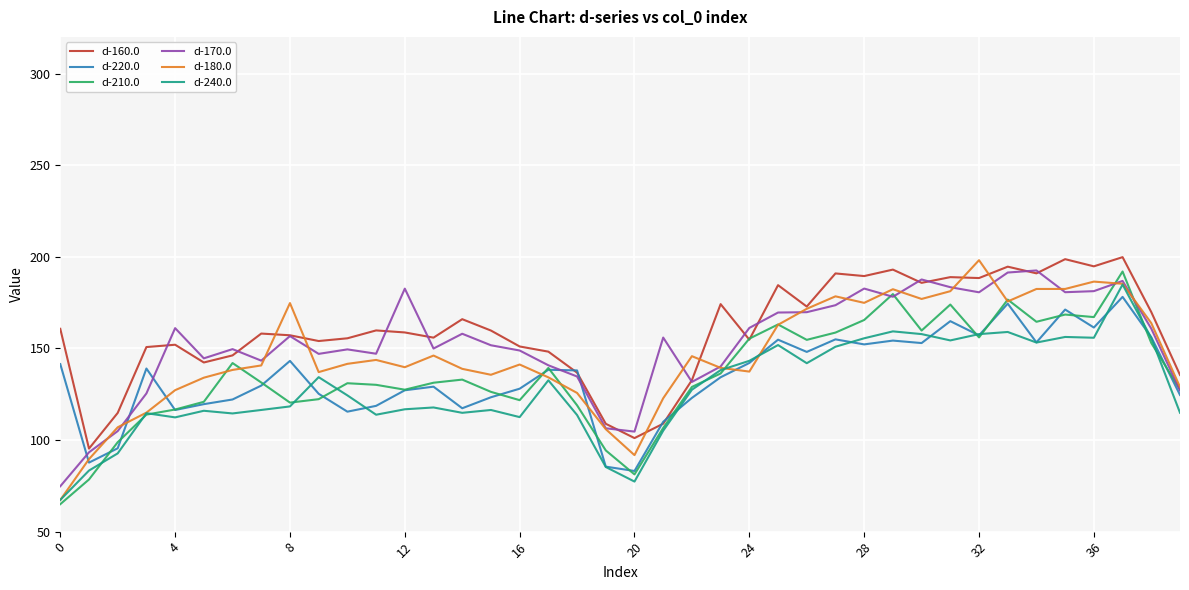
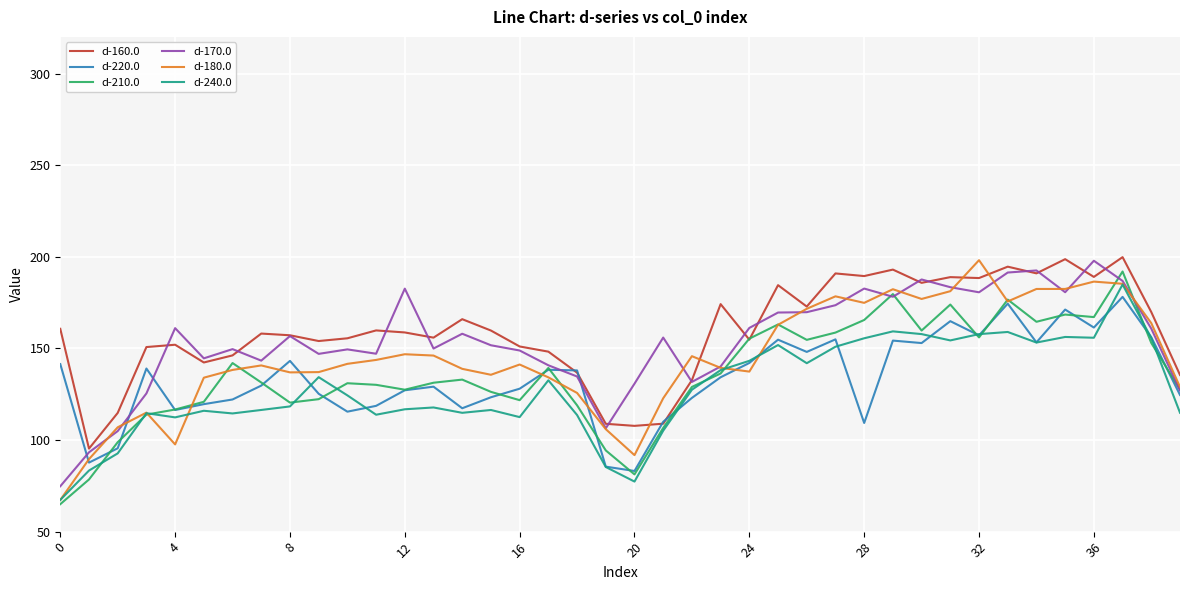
d-180.0, 4: 127 -> 98
d-180.0, 8: 175 -> 137
d-180.0, 12: 140 -> 147
d-160.0, 20: 101 -> 108
d-170.0, 20: 105 -> 131
d-220.0, 28: 152 -> 109
d-160.0, 36: 195 -> 189
d-170.0, 36: 181 -> 198
